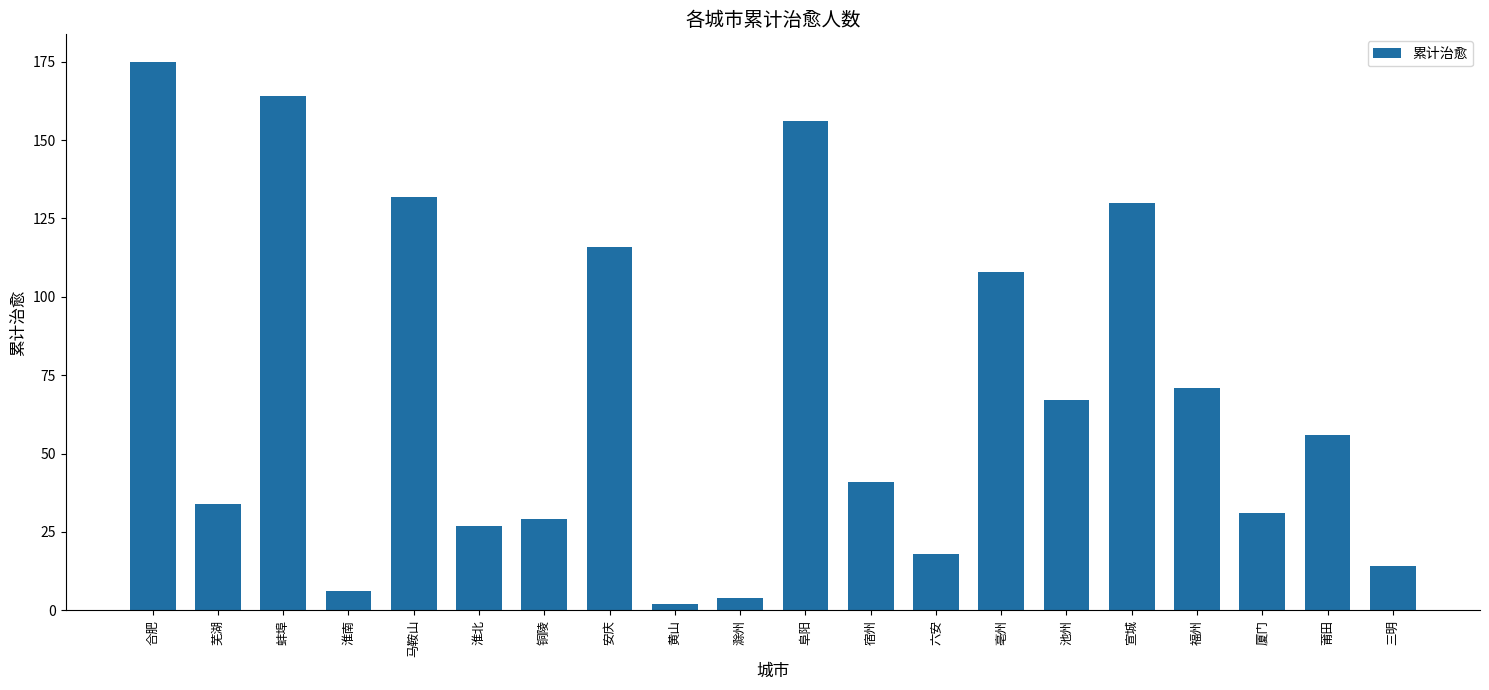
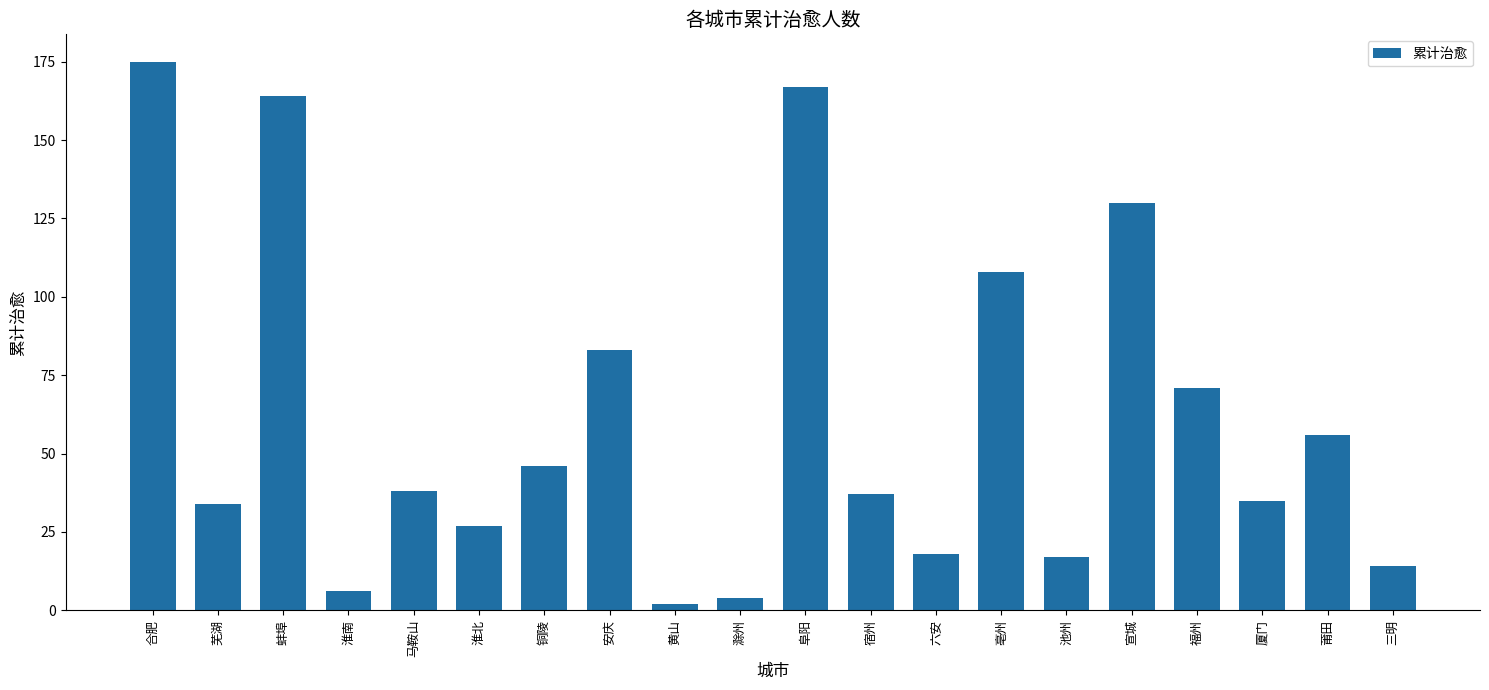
马鞍山: 132 -> 38
铜陵: 29 -> 46
安庆: 116 -> 83
阜阳: 156 -> 167
宿州: 41 -> 37
池州: 67 -> 17
厦门: 31 -> 35
